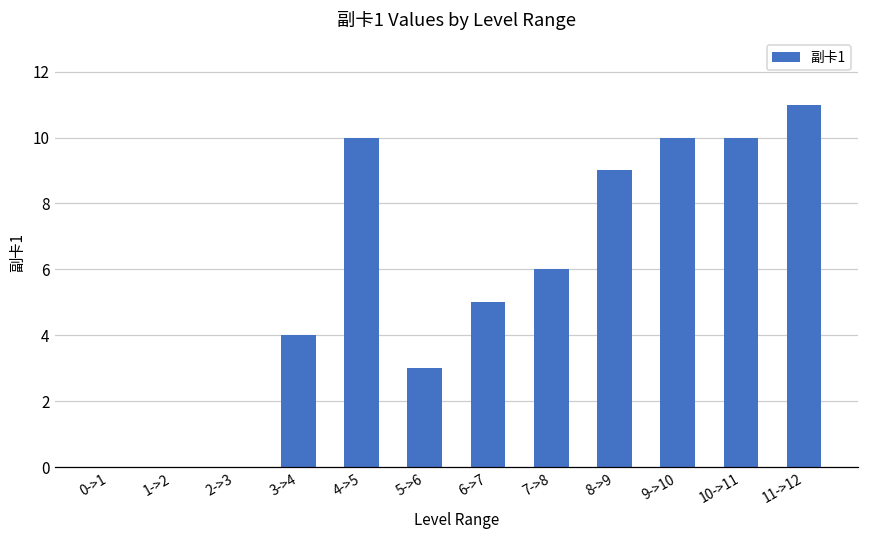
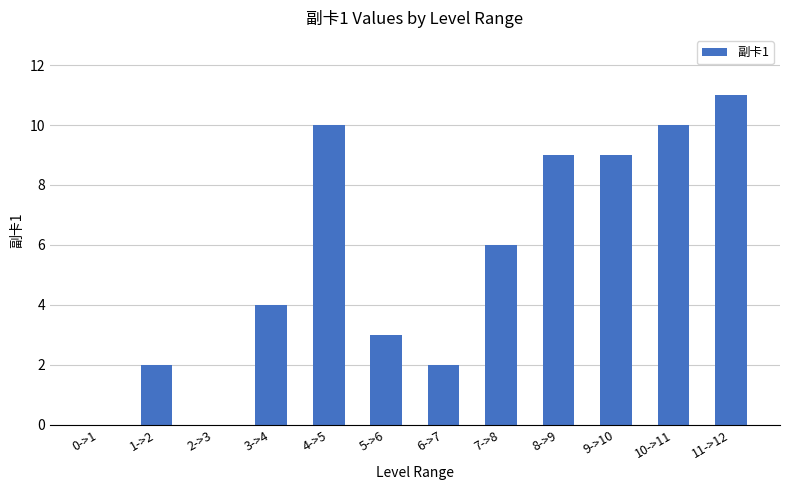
1->2: 0 -> 2
6->7: 5 -> 2
9->10: 10 -> 9
